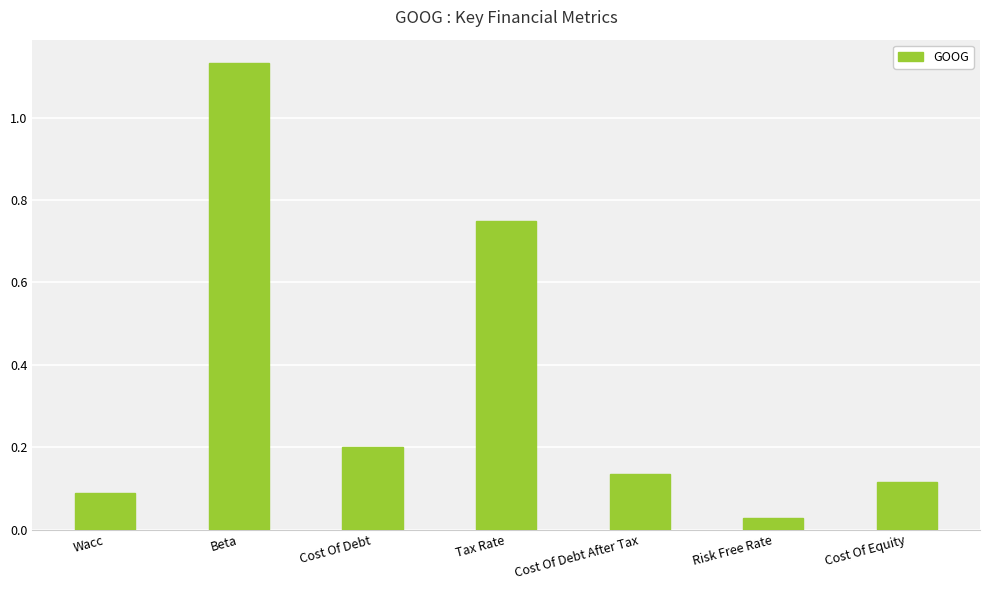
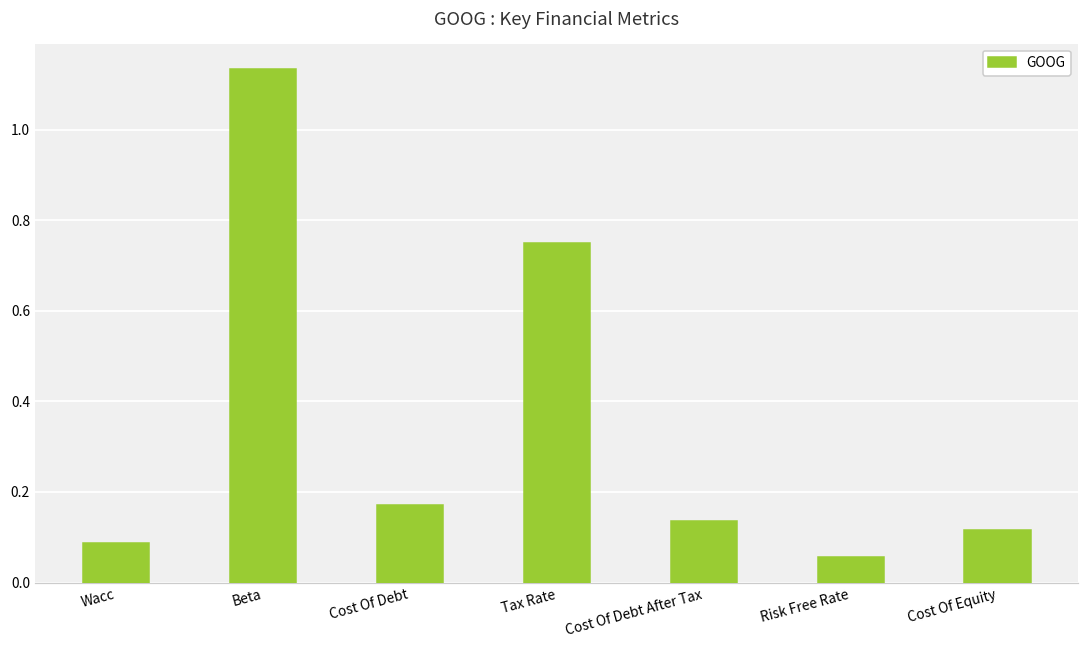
Cost Of Debt: 0.20 -> 0.17
Risk Free Rate: 0.03 -> 0.06
